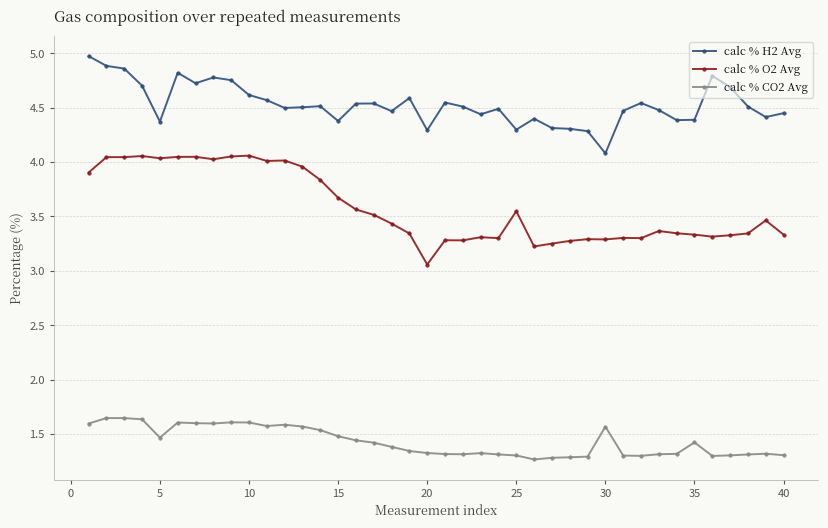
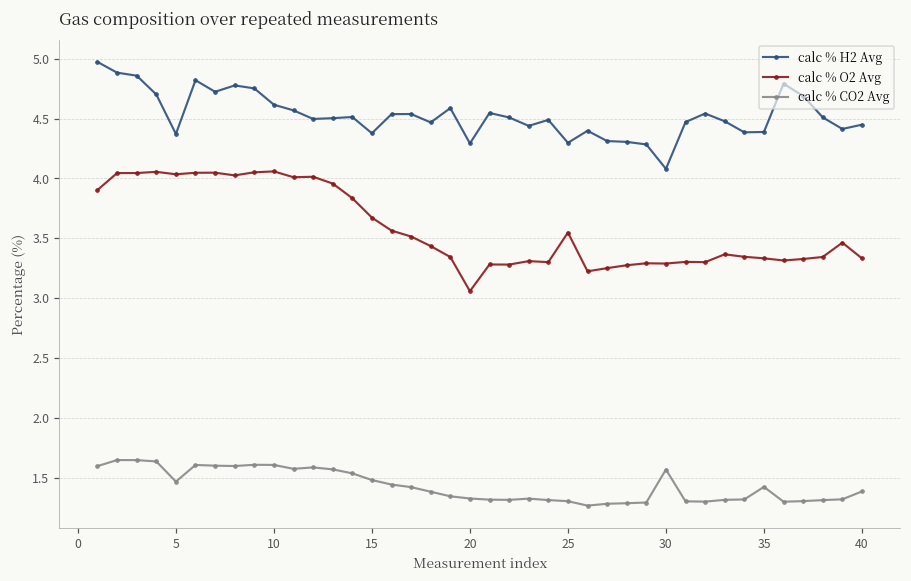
calc % CO2 Avg, 40: 1.31 -> 1.38
